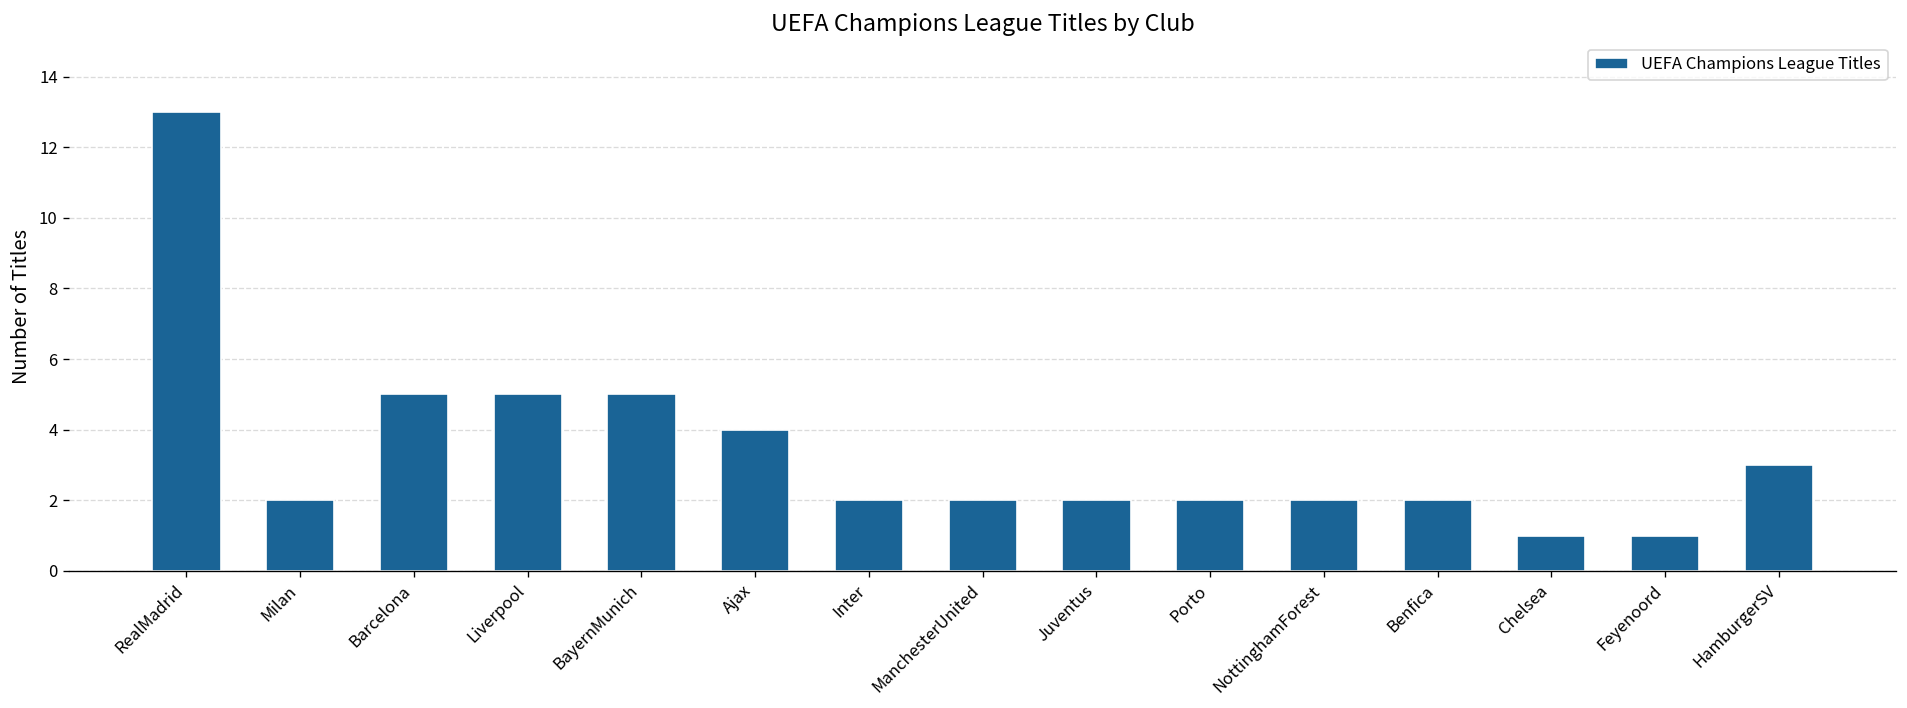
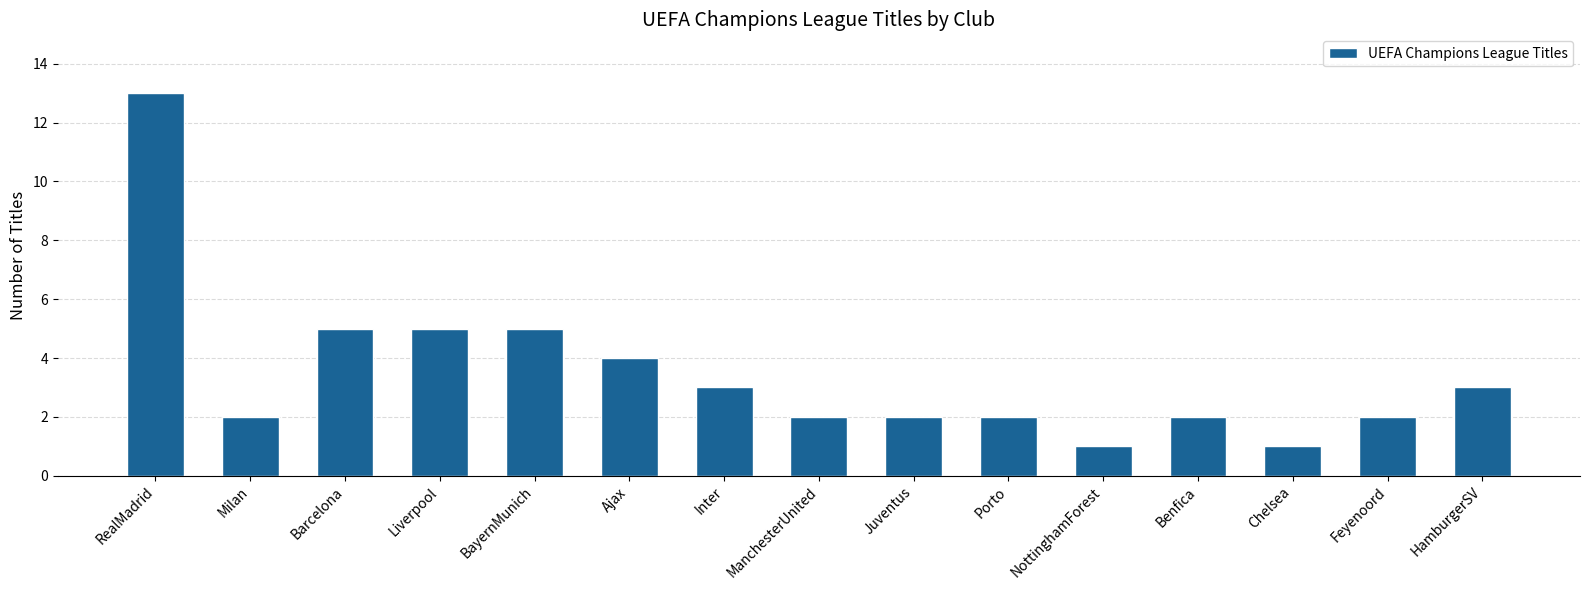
Inter: 2 -> 3
NottinghamForest: 2 -> 1
Feyenoord: 1 -> 2
